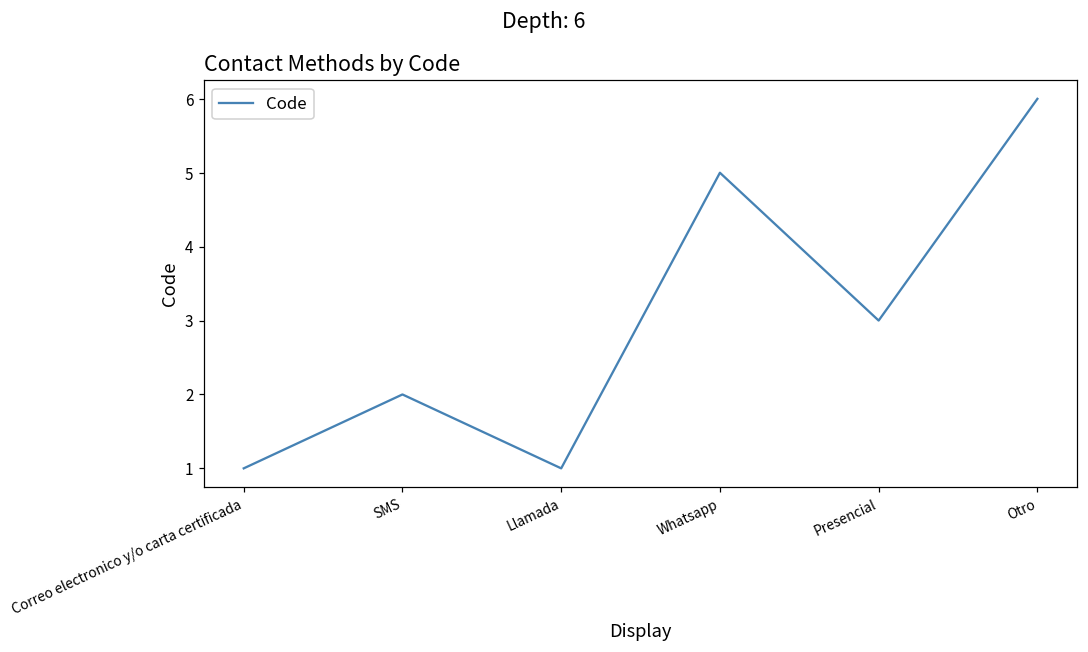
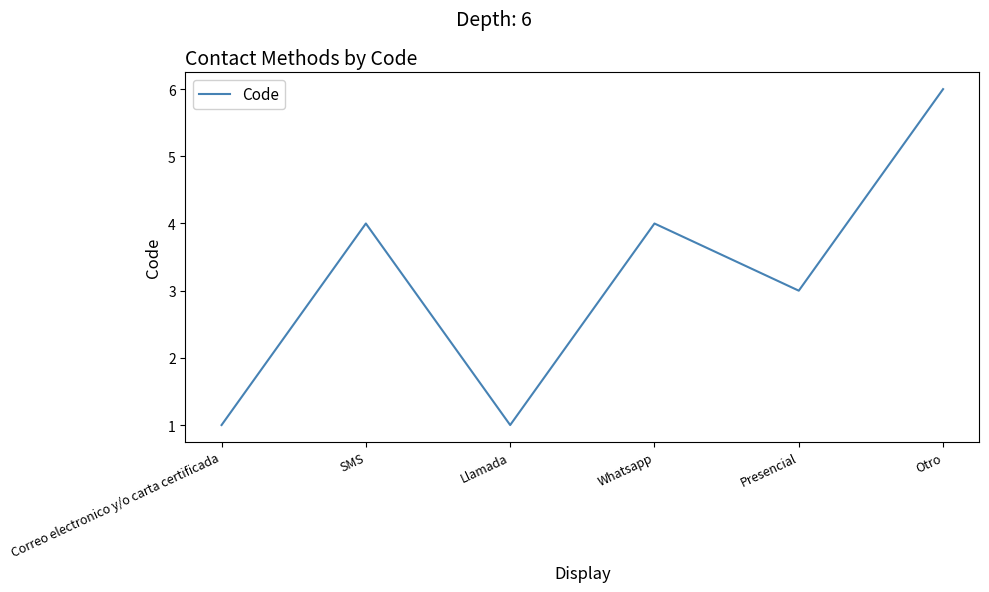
SMS: 2 -> 4
Whatsapp: 5 -> 4
